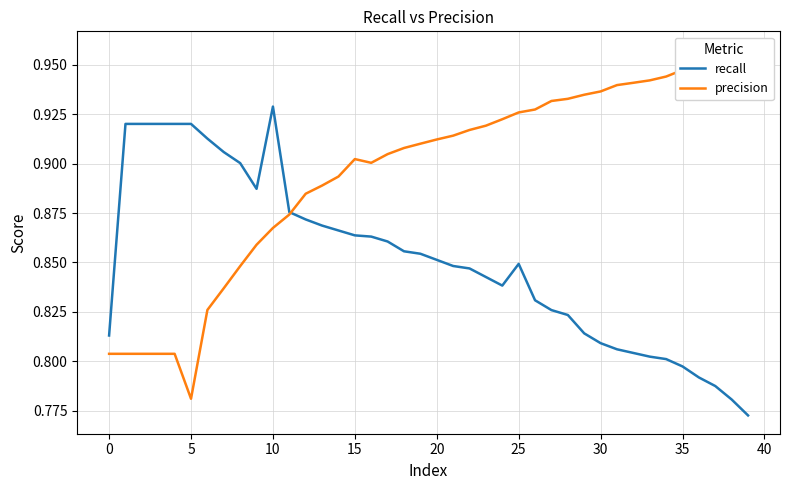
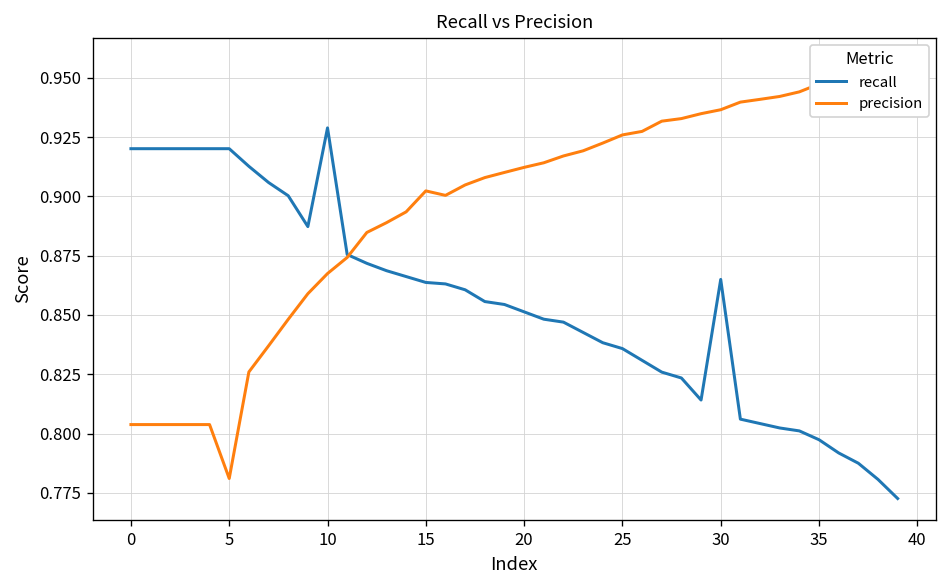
recall, 0: 0.813 -> 0.920
recall, 25: 0.849 -> 0.836
recall, 30: 0.809 -> 0.865
